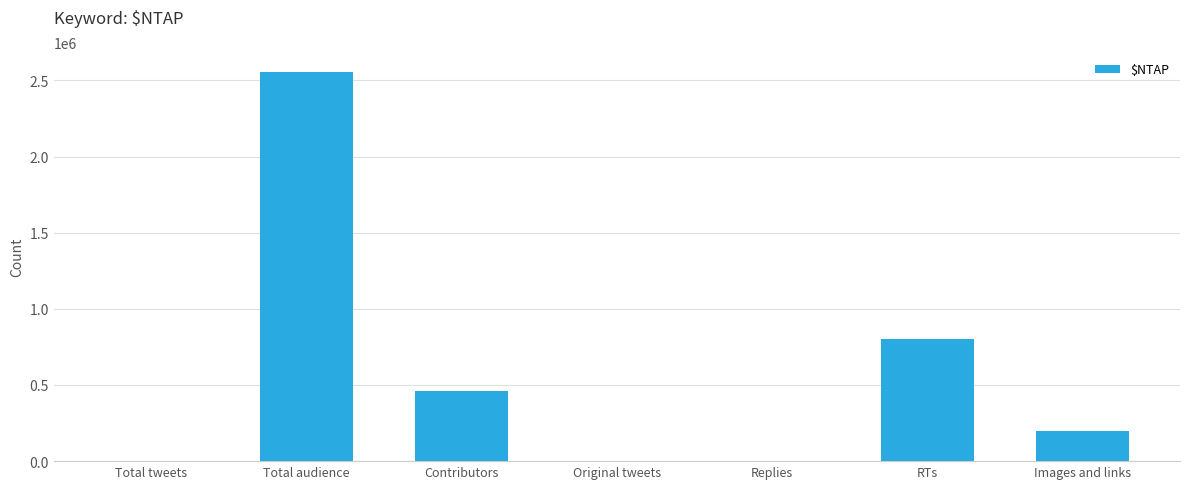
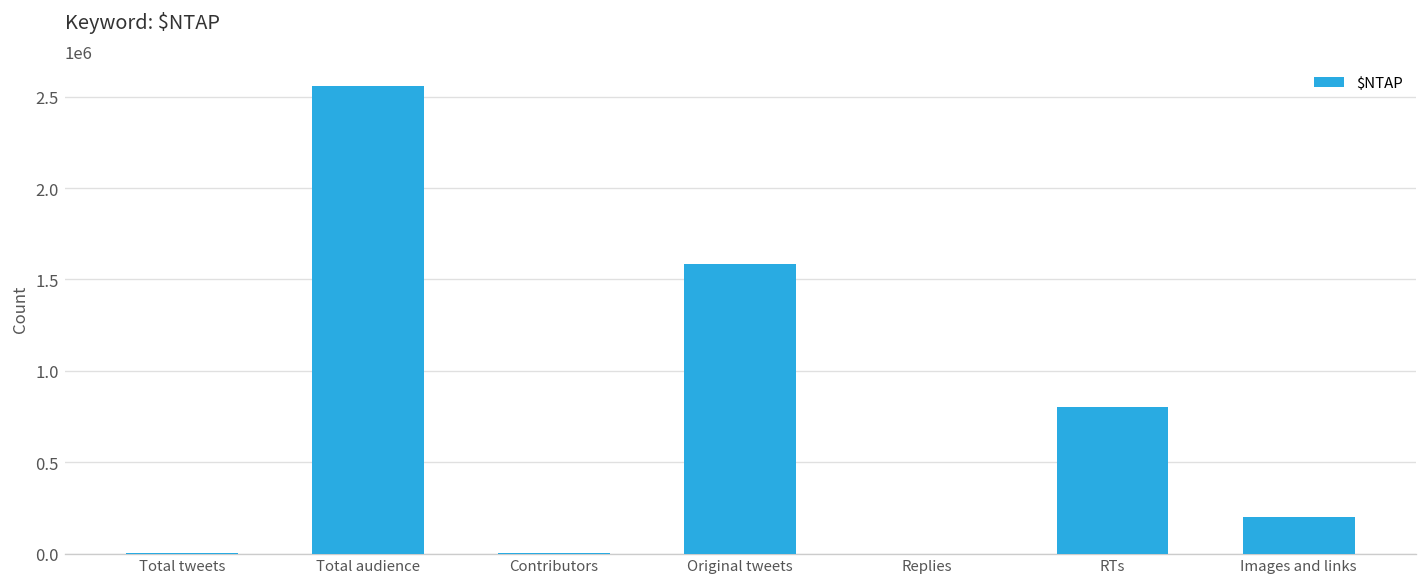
Contributors: 460000 -> 0
Original tweets: 0 -> 1580000
